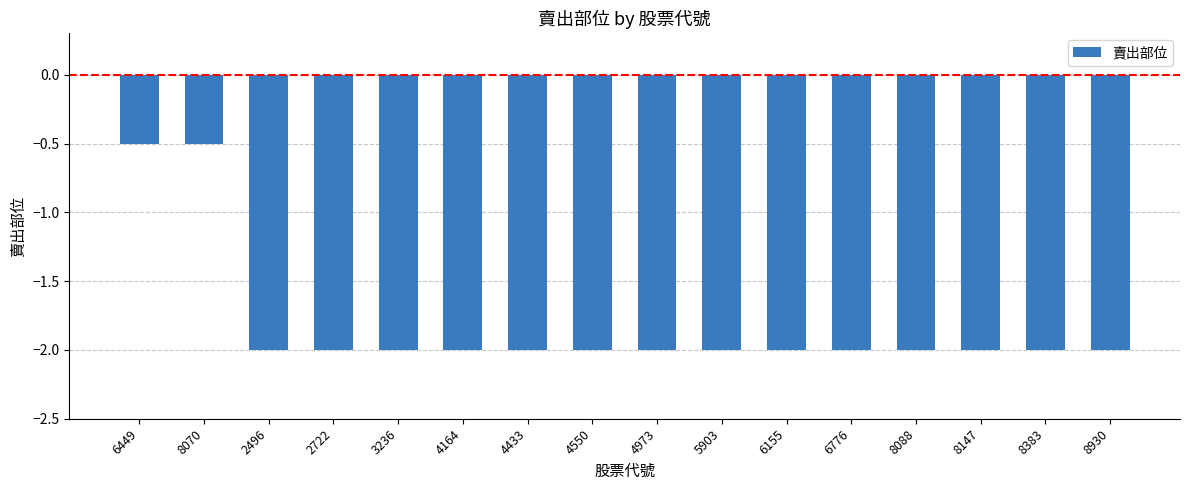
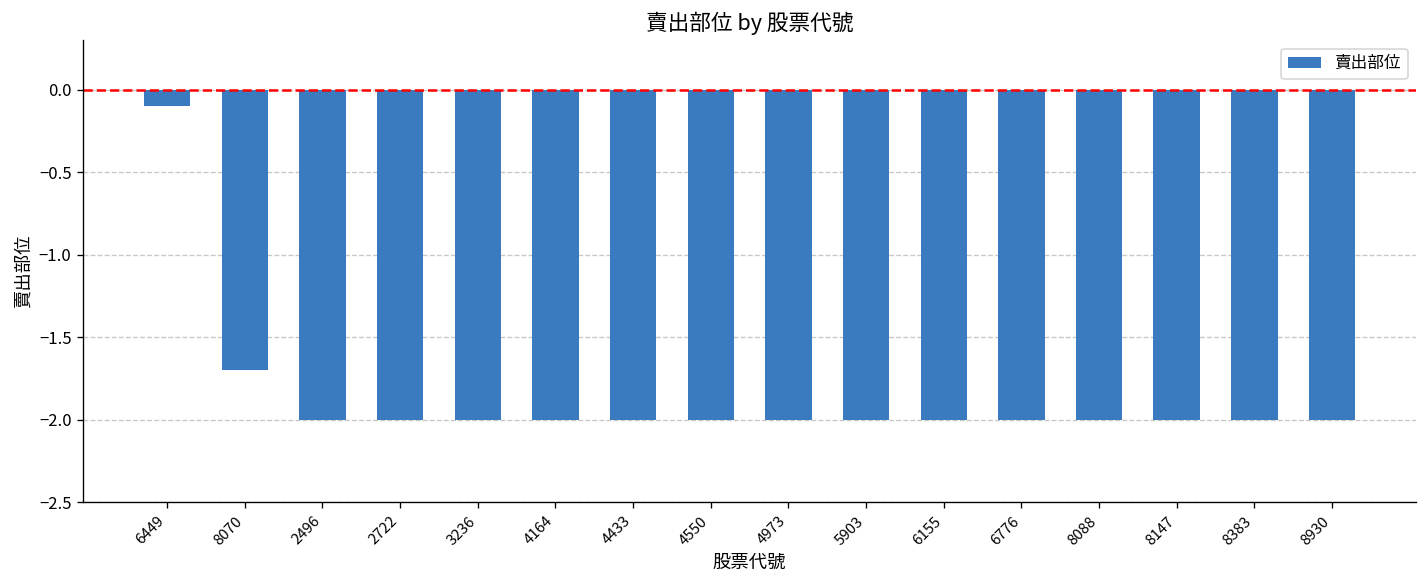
6449: -0.5 -> -0.1
8070: -0.5 -> -1.7
